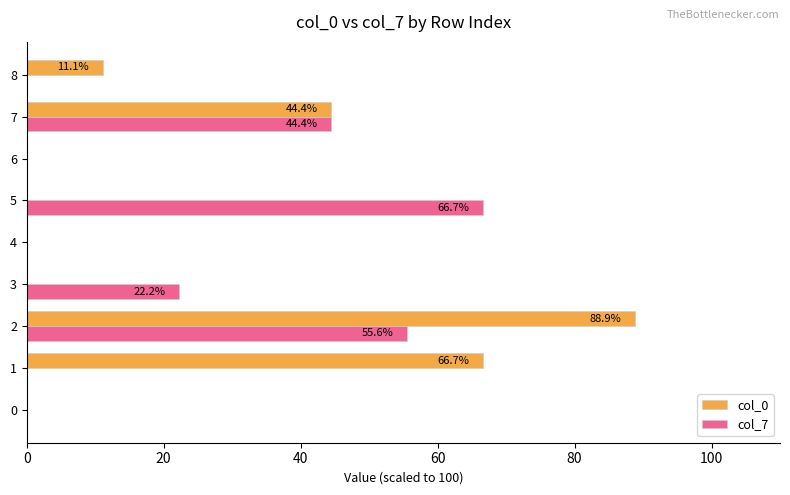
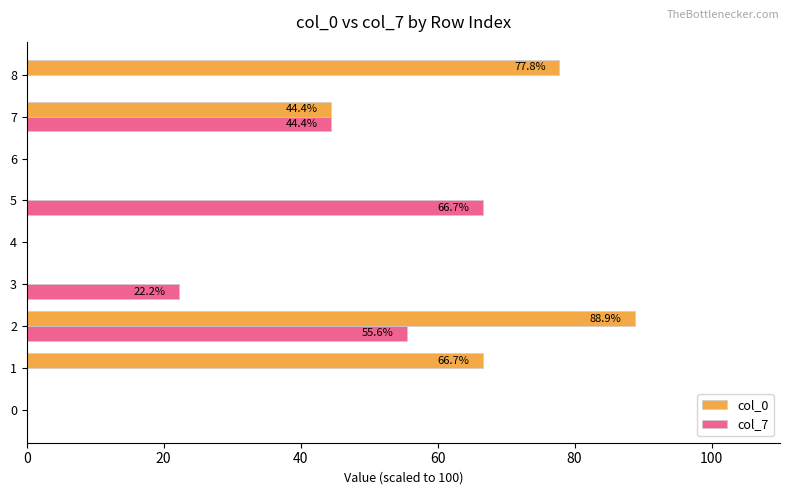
col_0, 8: 11.1% -> 77.8%
